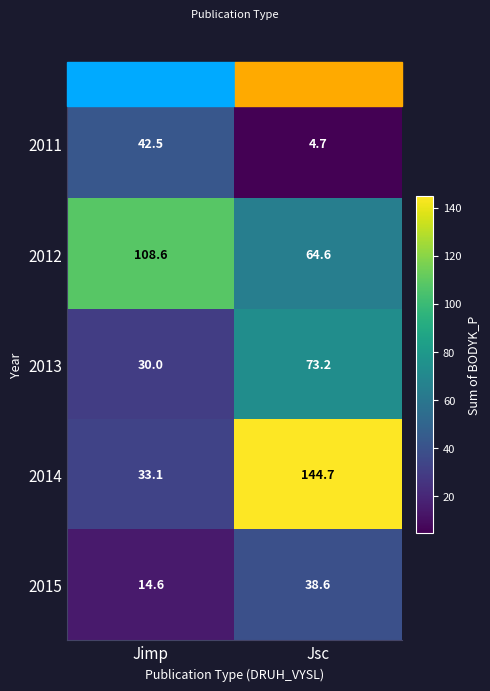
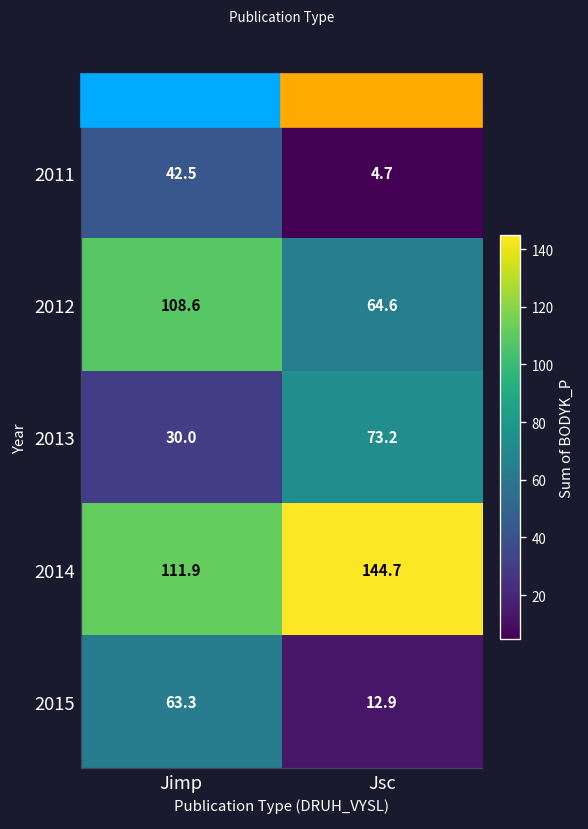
2014, Jimp: 33.1 -> 111.9
2015, Jimp: 14.6 -> 63.3
2015, Jsc: 38.6 -> 12.9
